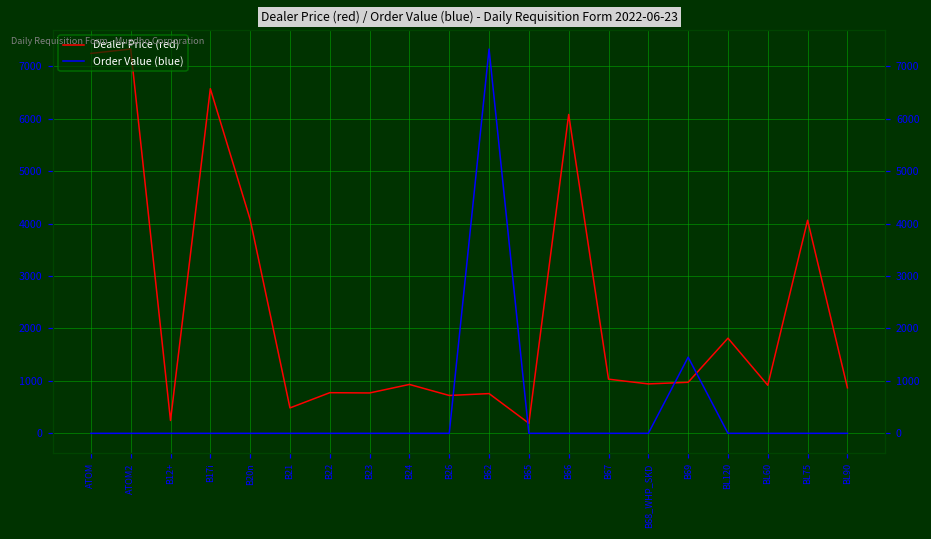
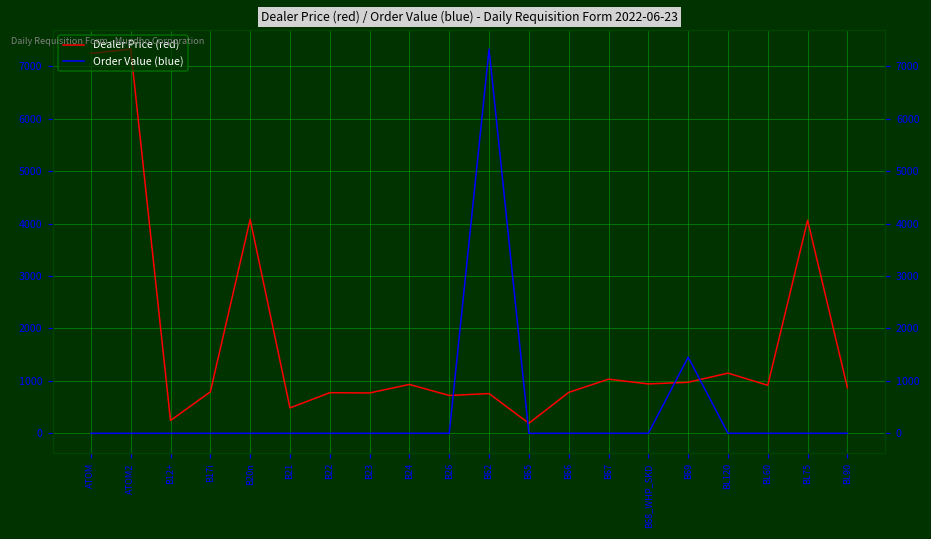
Dealer Price (red), B17i: 6600 -> 800
Dealer Price (red), B66: 6100 -> 800
Dealer Price (red), BL120: 1800 -> 1100
